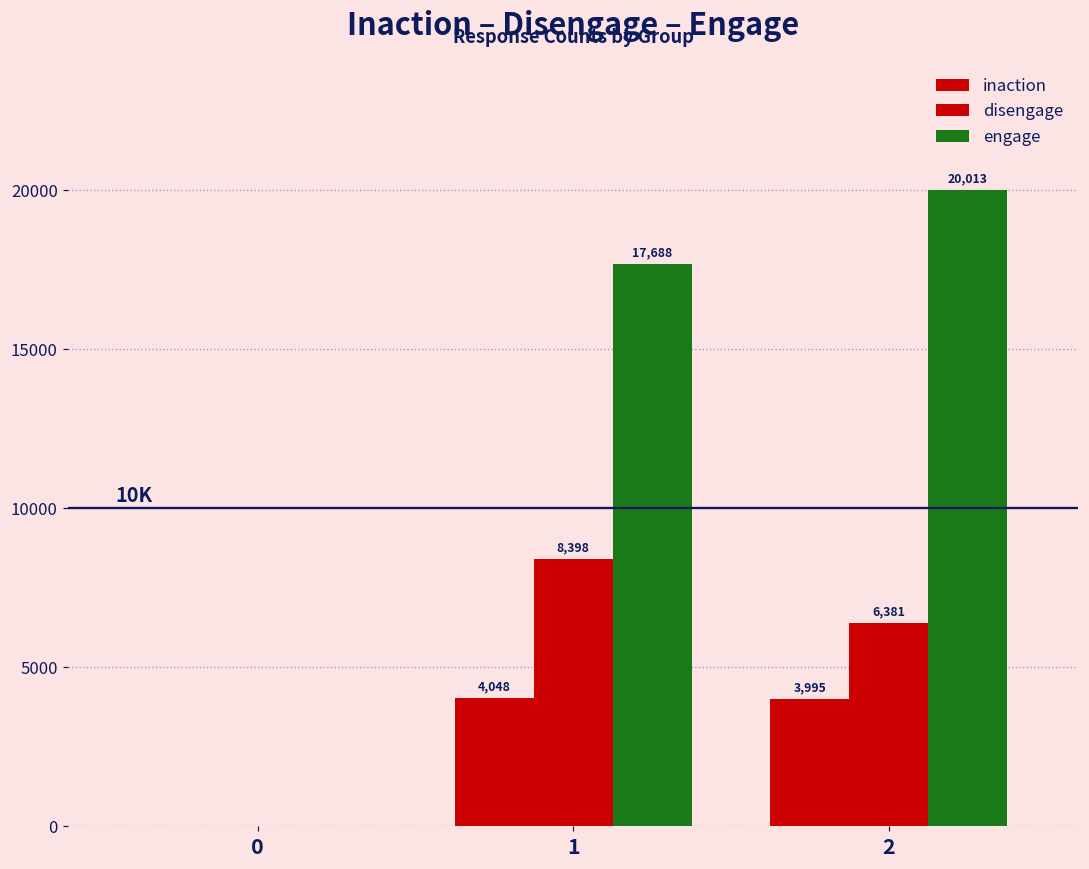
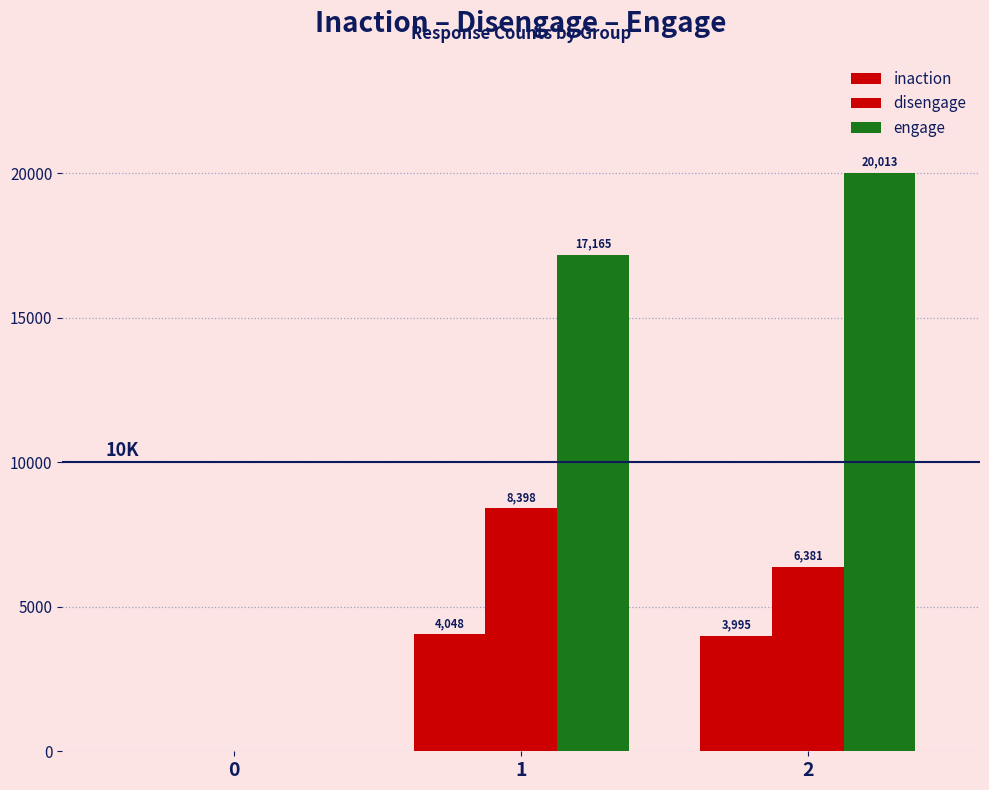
engage, 1: 17,688 -> 17,165
